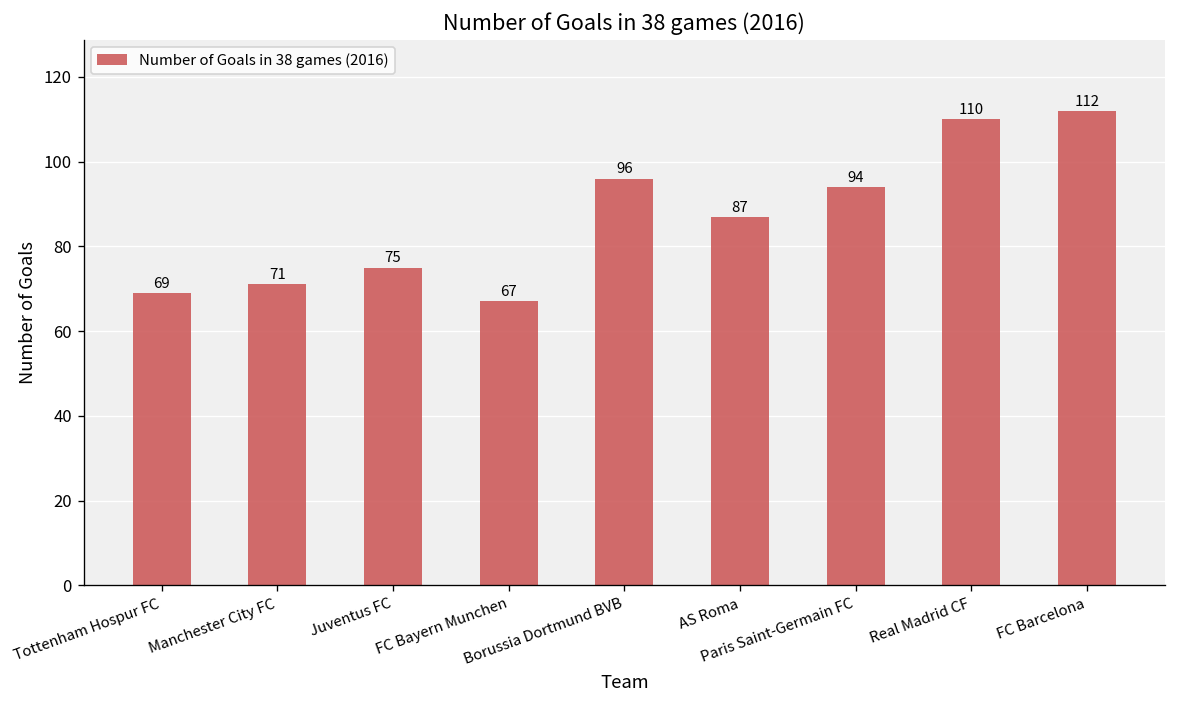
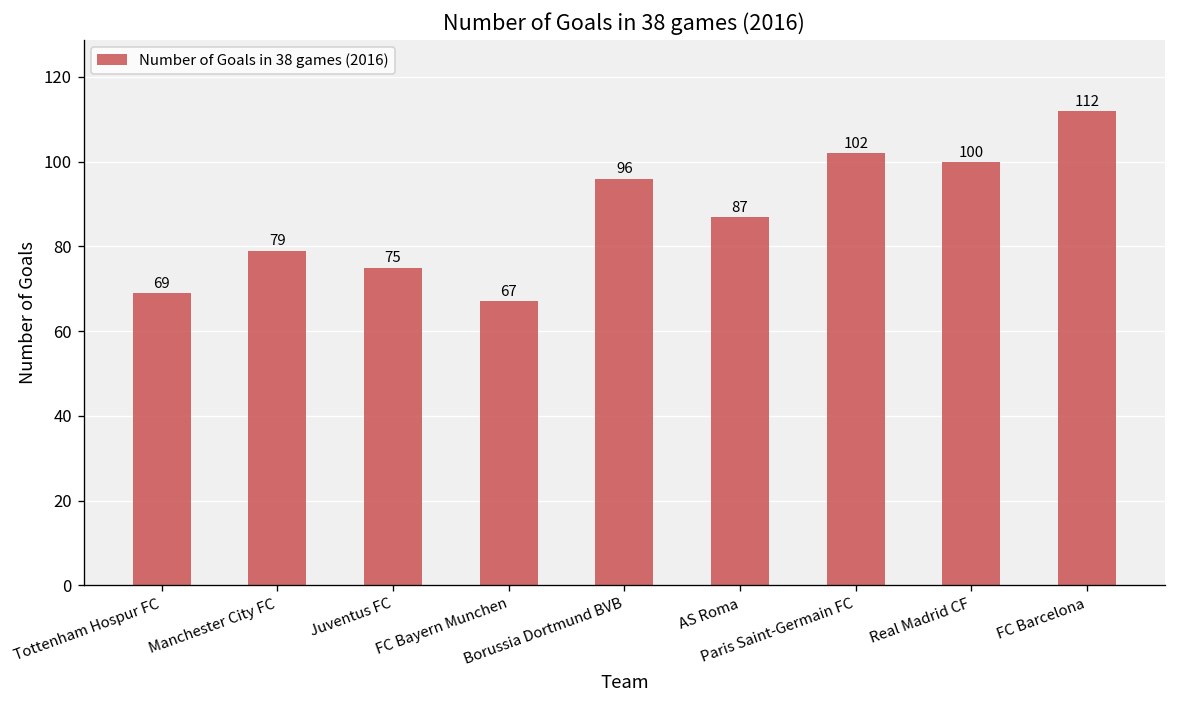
Manchester City FC: 71 -> 79
Paris Saint-Germain FC: 94 -> 102
Real Madrid CF: 110 -> 100
